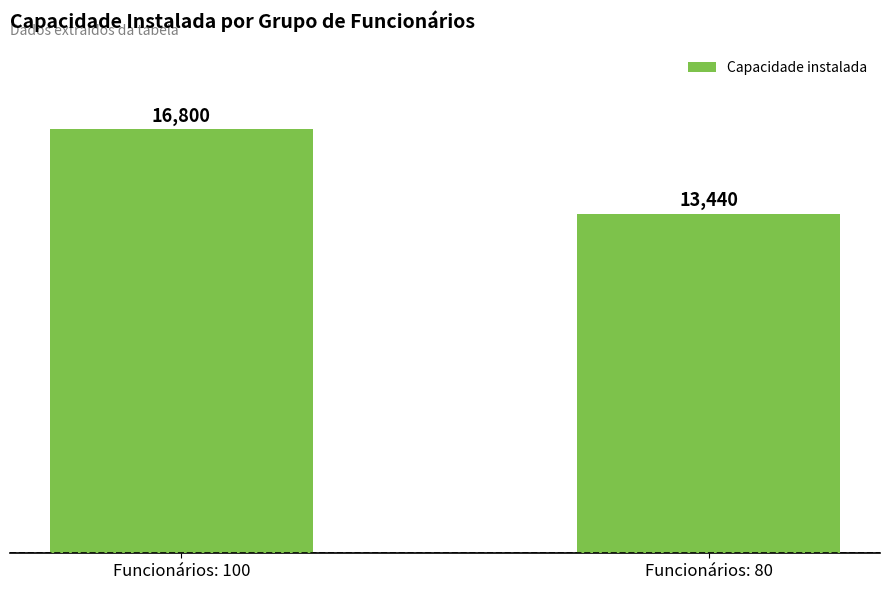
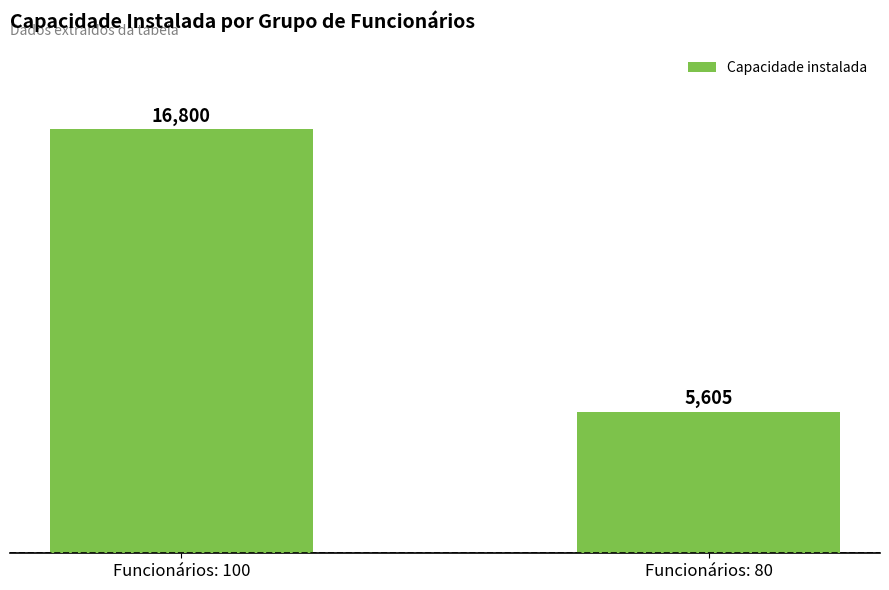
Funcionários: 80: 13,440 -> 5,605
